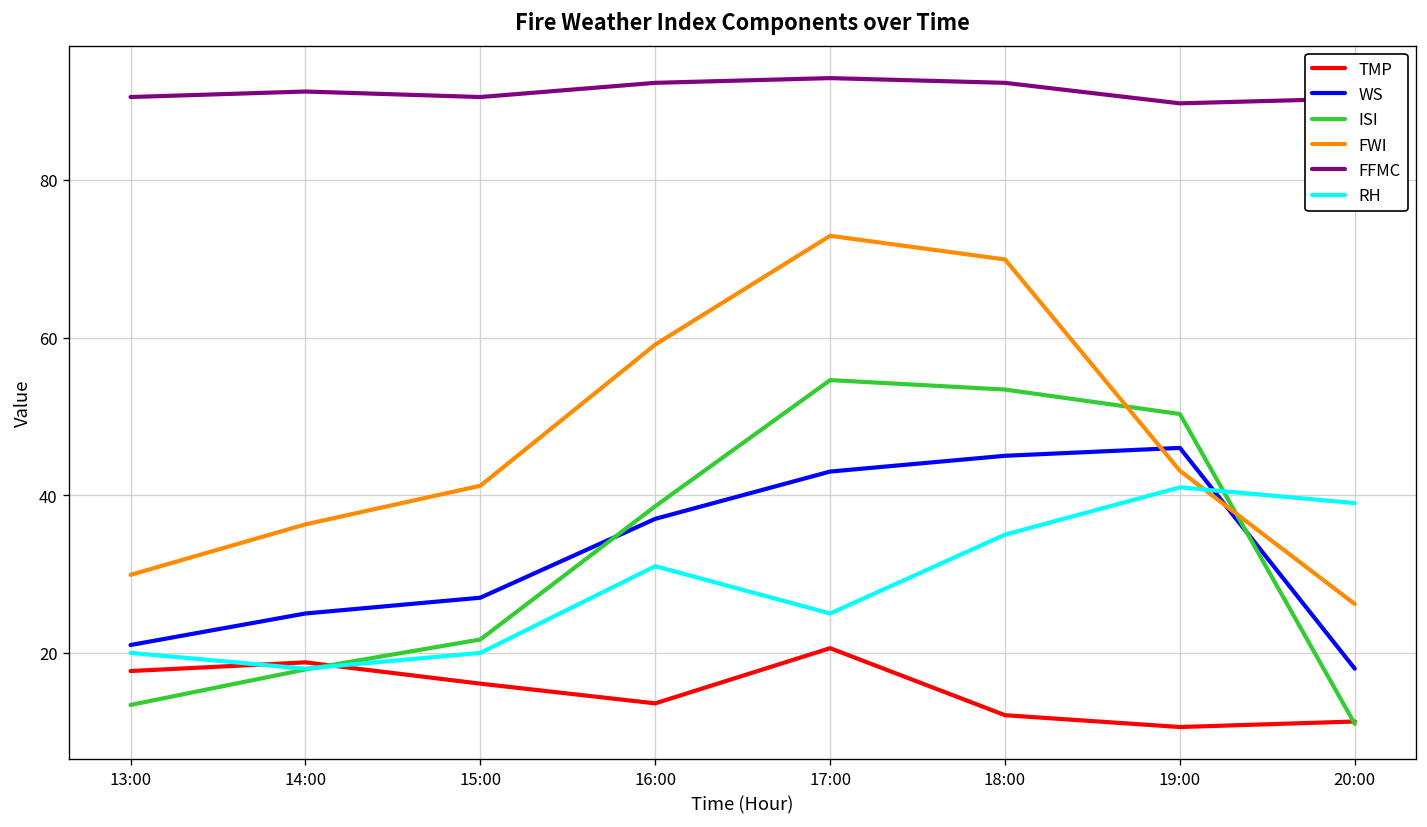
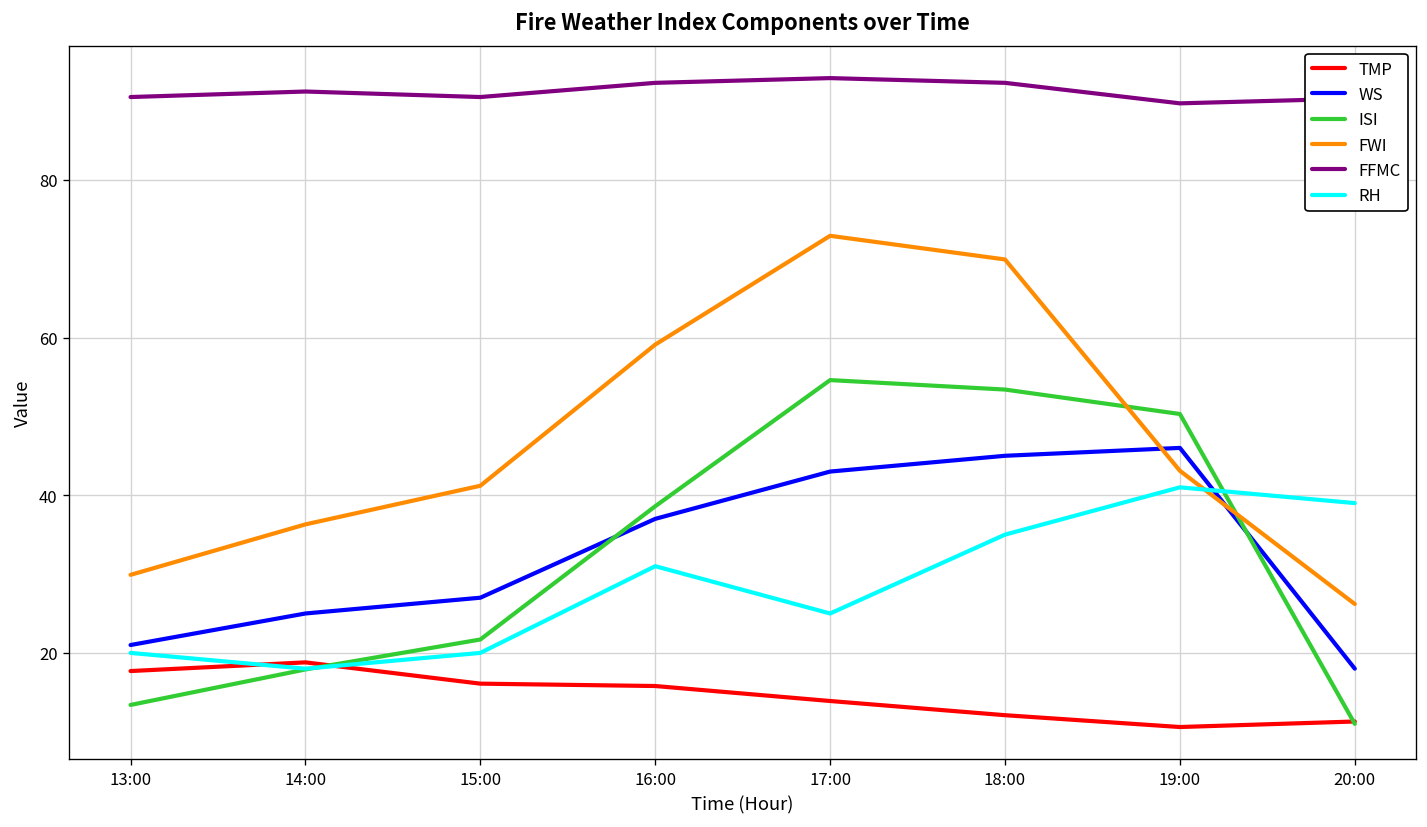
TMP, 16:00: 14 -> 16
TMP, 17:00: 21 -> 14
